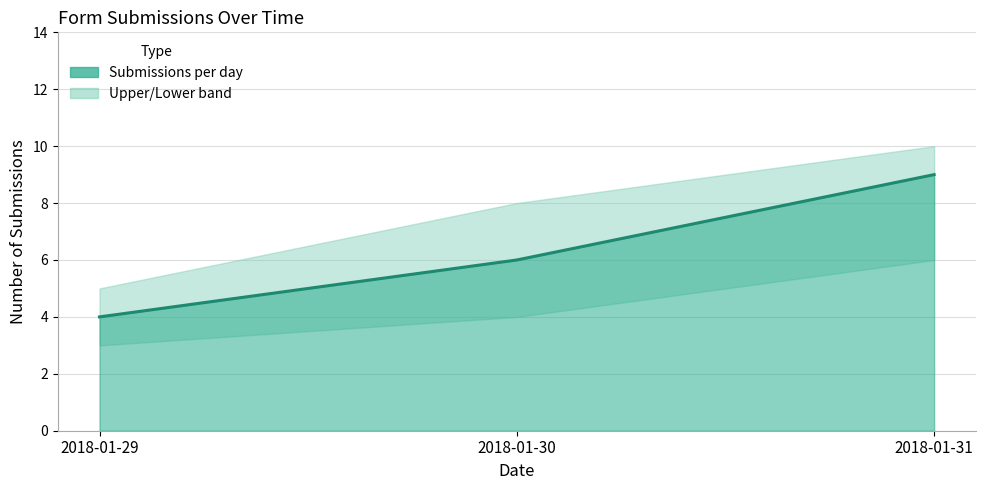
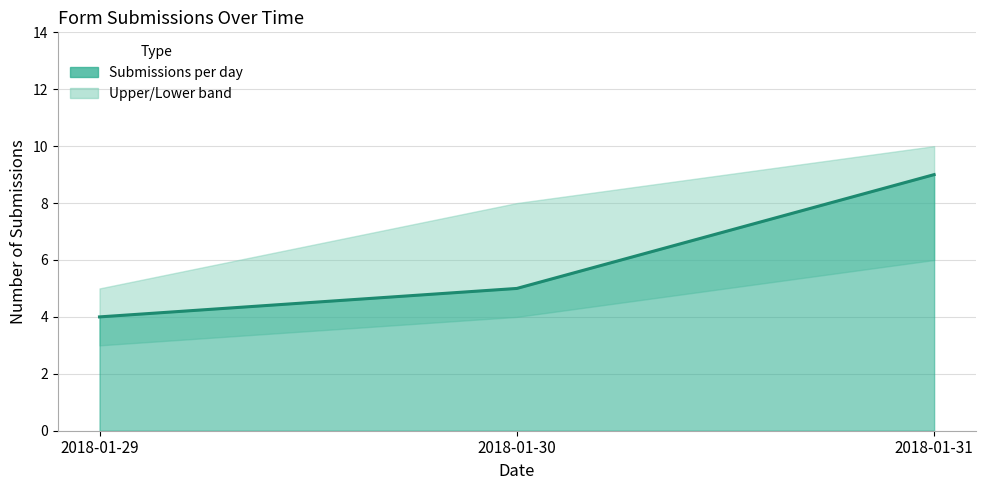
Submissions per day, 2018-01-30: 6 -> 5
